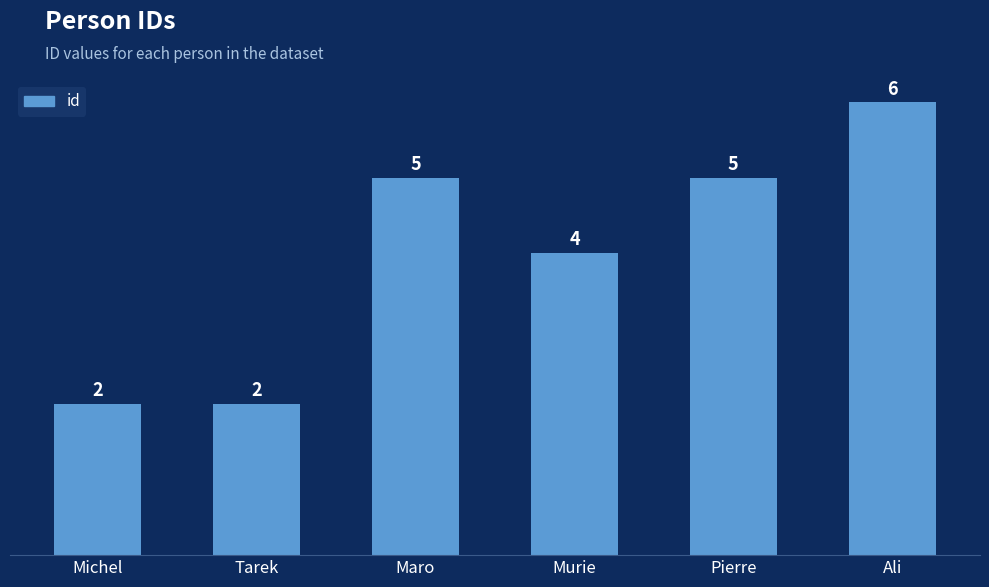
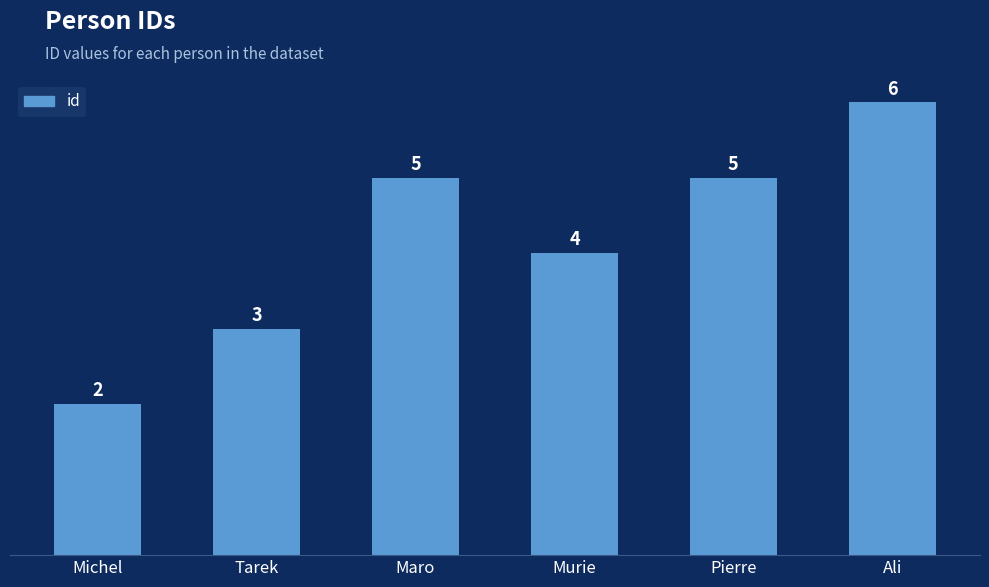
Tarek: 2 -> 3
